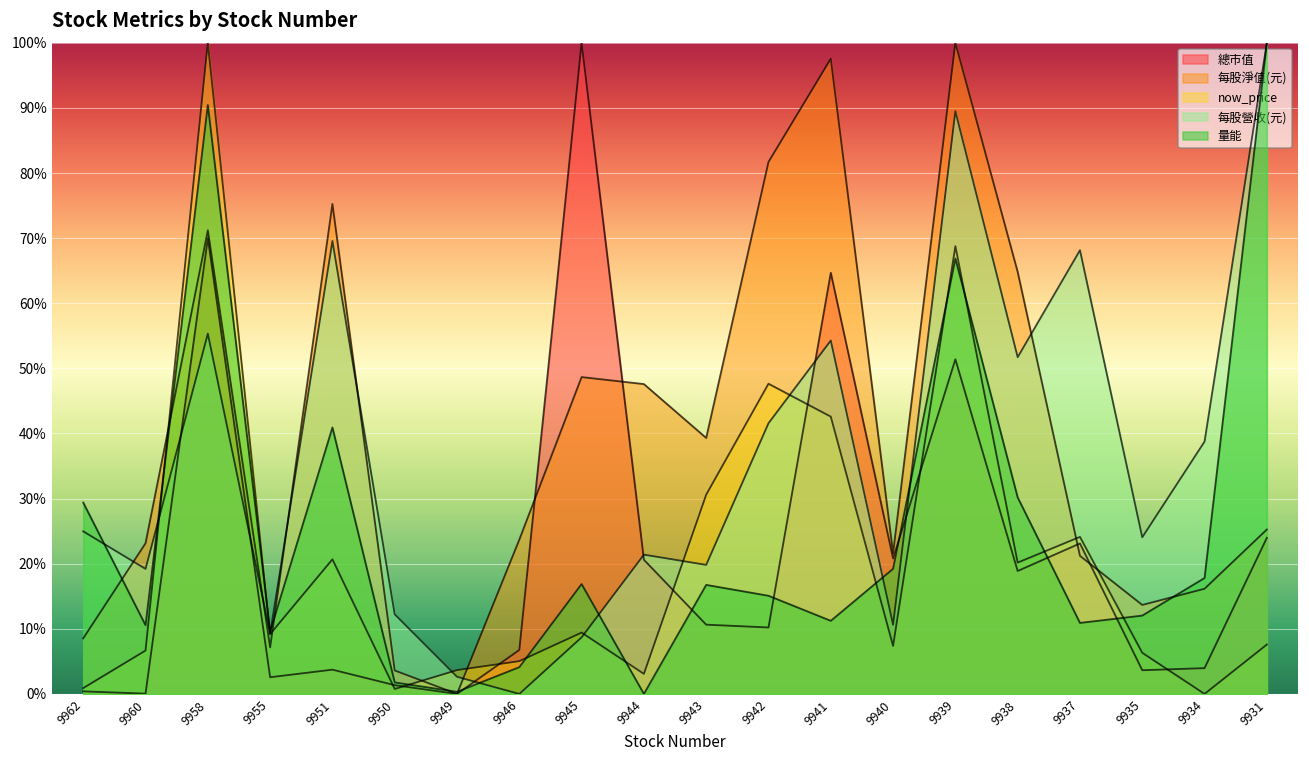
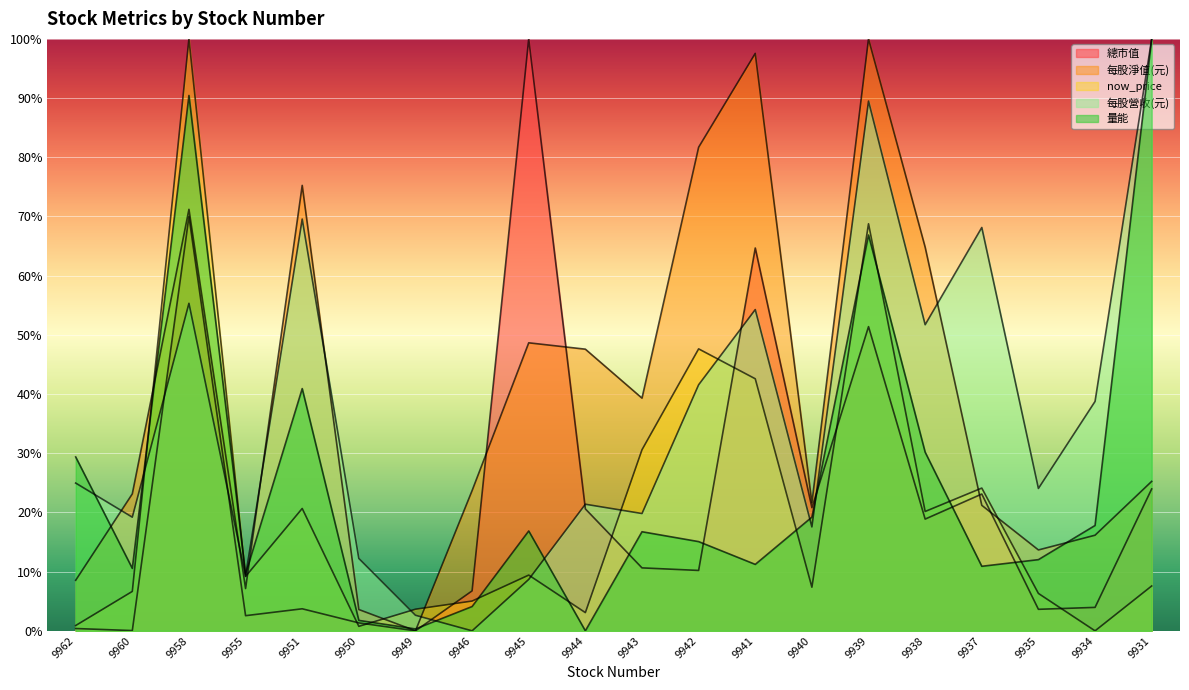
每股營收(元), 9940: 11% -> 18%
